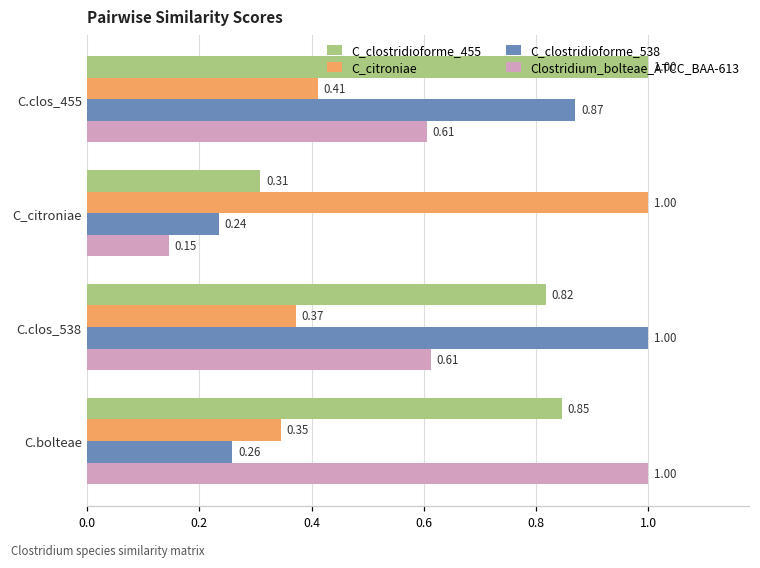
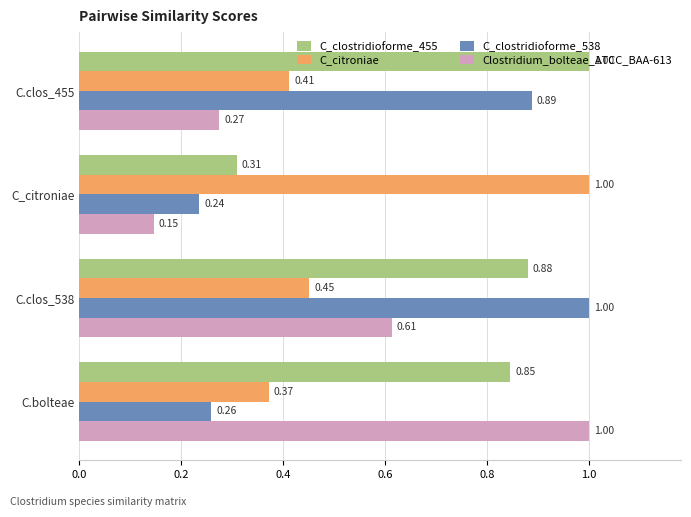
C_clostridioforme_538, C.clos_455: 0.87 -> 0.89
Clostridium_bolteae_ATCC_BAA-613, C.clos_455: 0.61 -> 0.27
C_clostridioforme_455, C.clos_538: 0.82 -> 0.88
C_citroniae, C.clos_538: 0.37 -> 0.45
C_citroniae, C.bolteae: 0.35 -> 0.37
